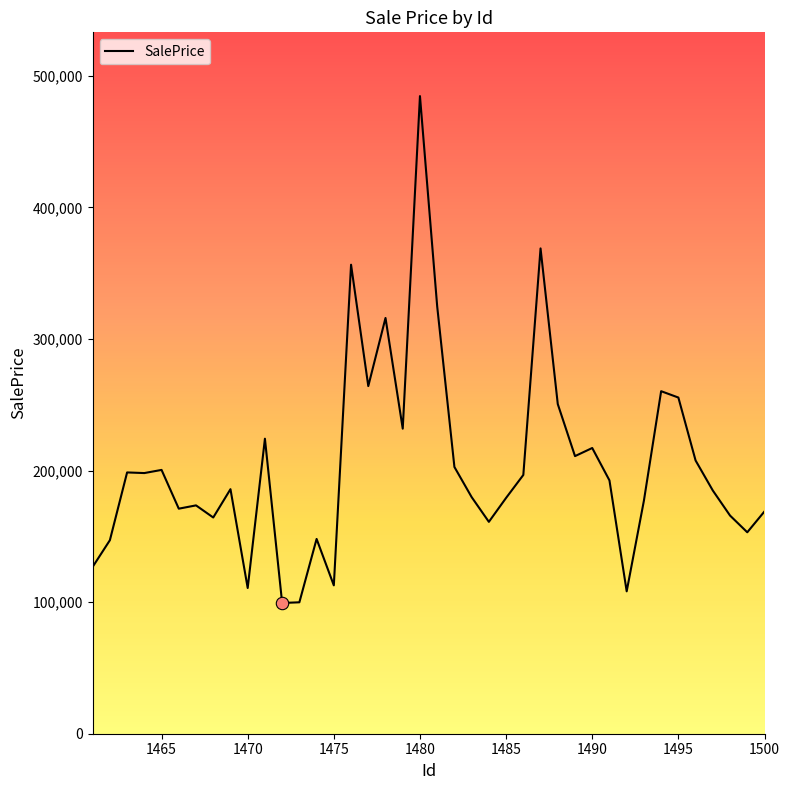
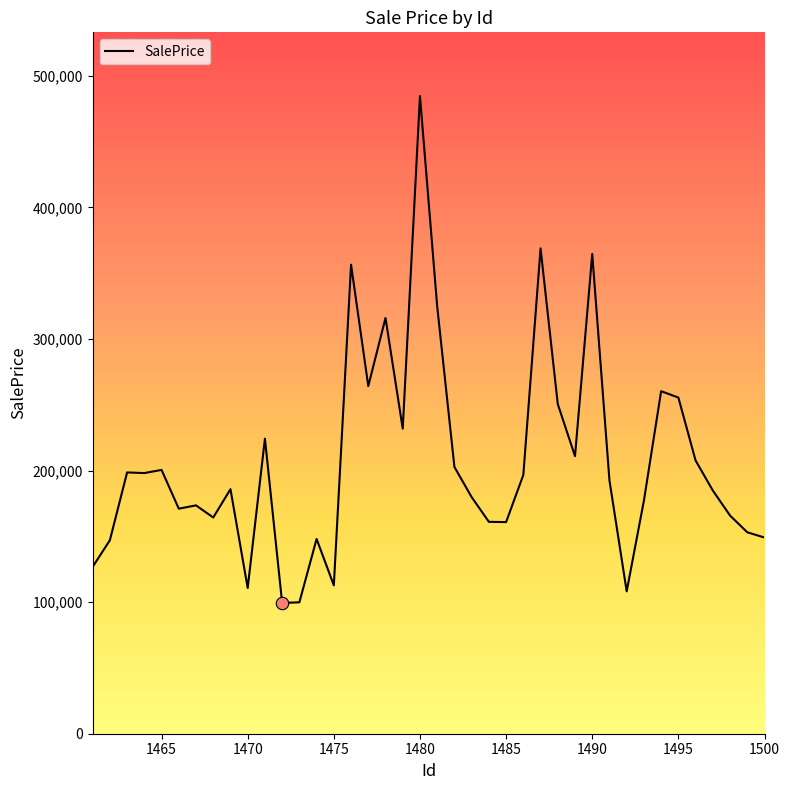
SalePrice, 1485: 179,000 -> 161,000
SalePrice, 1490: 217,000 -> 365,000
SalePrice, 1500: 169,000 -> 149,000
